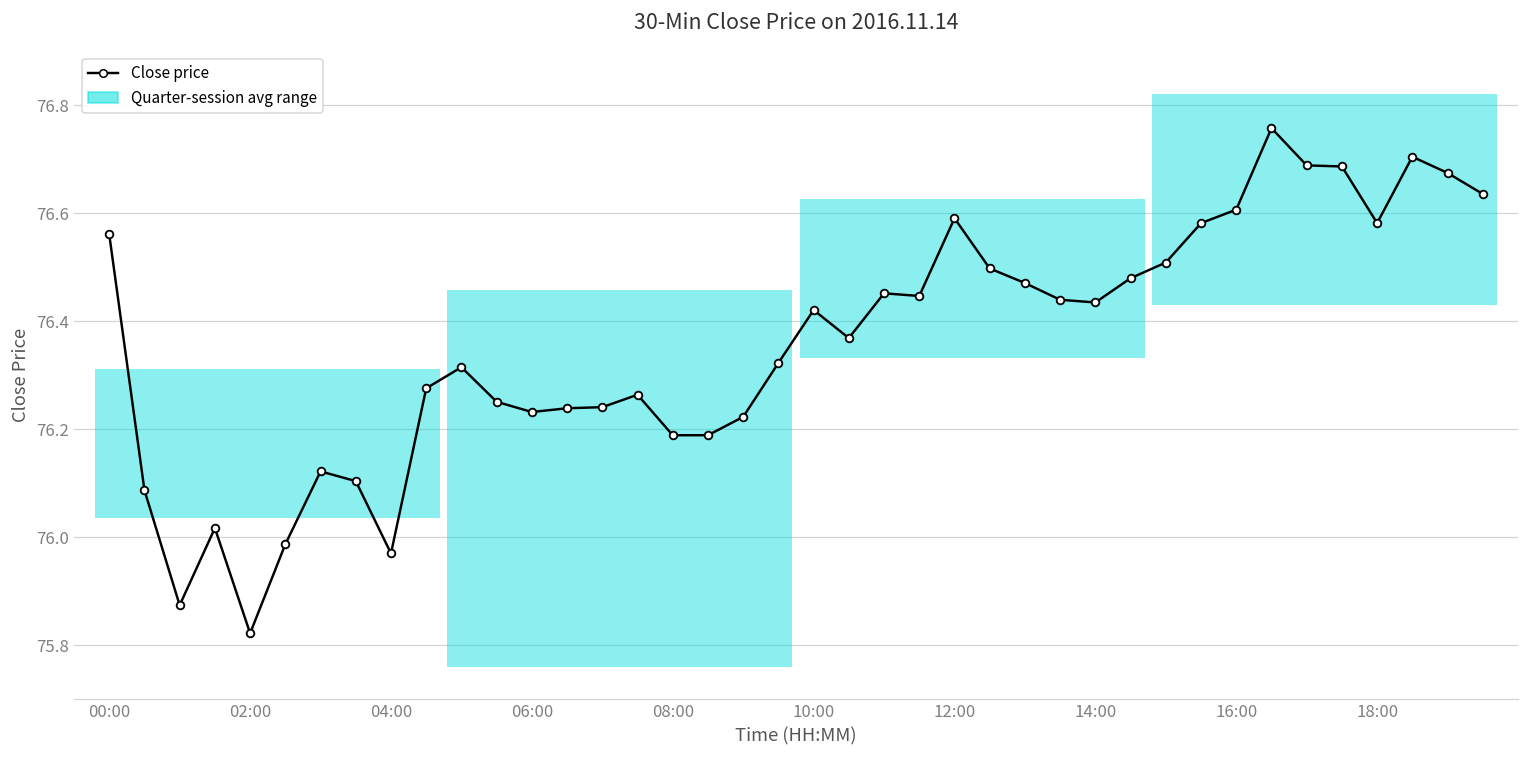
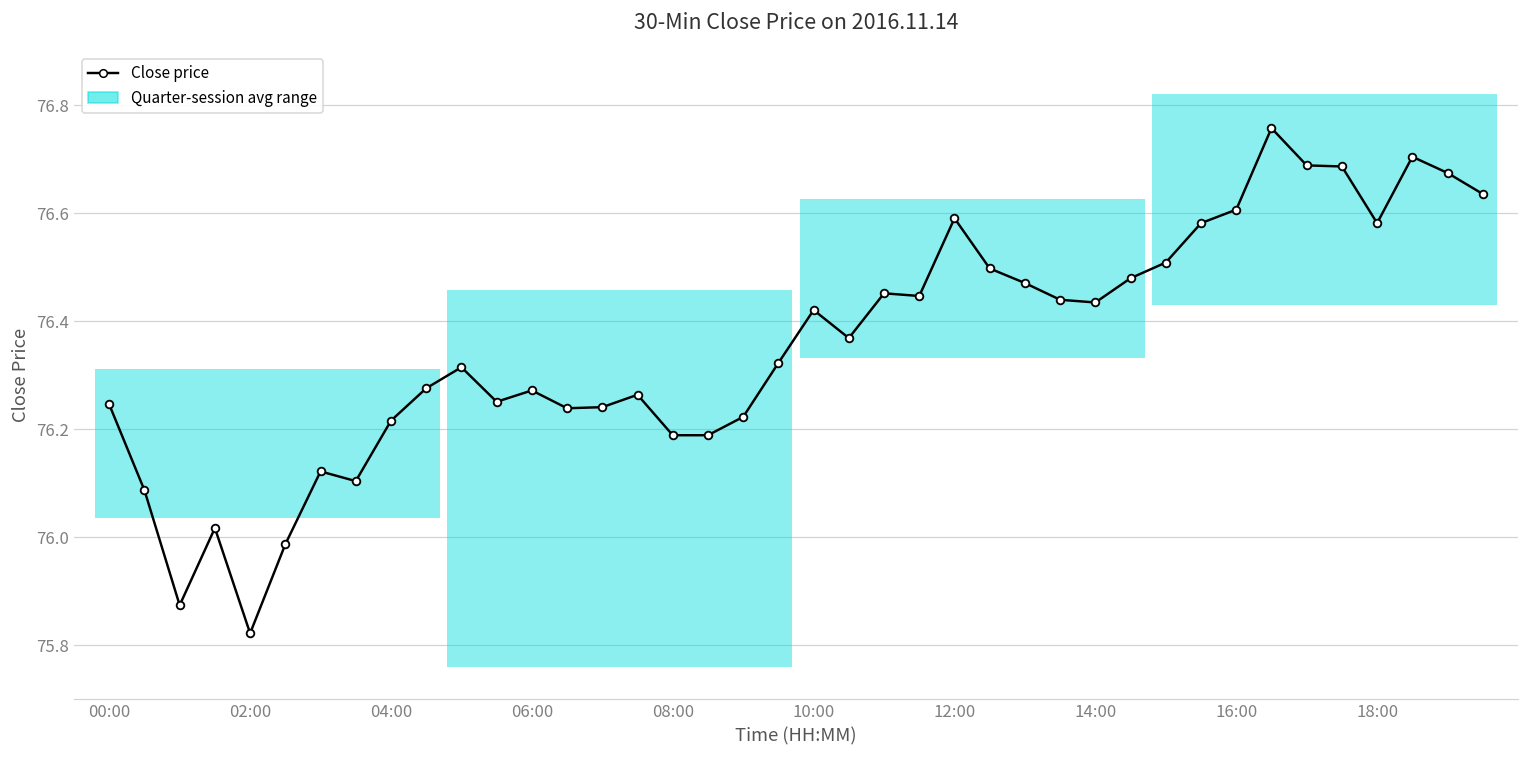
00:00: 76.56 -> 76.25
04:00: 75.97 -> 76.22
06:00: 76.23 -> 76.27
